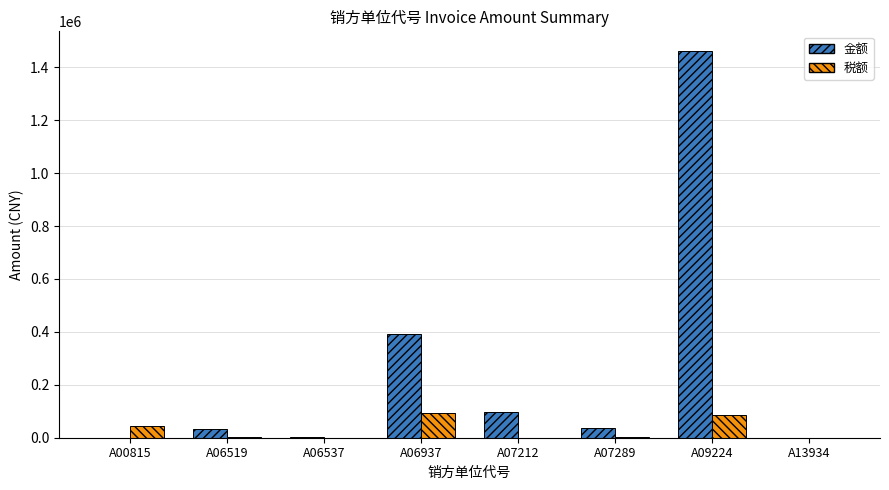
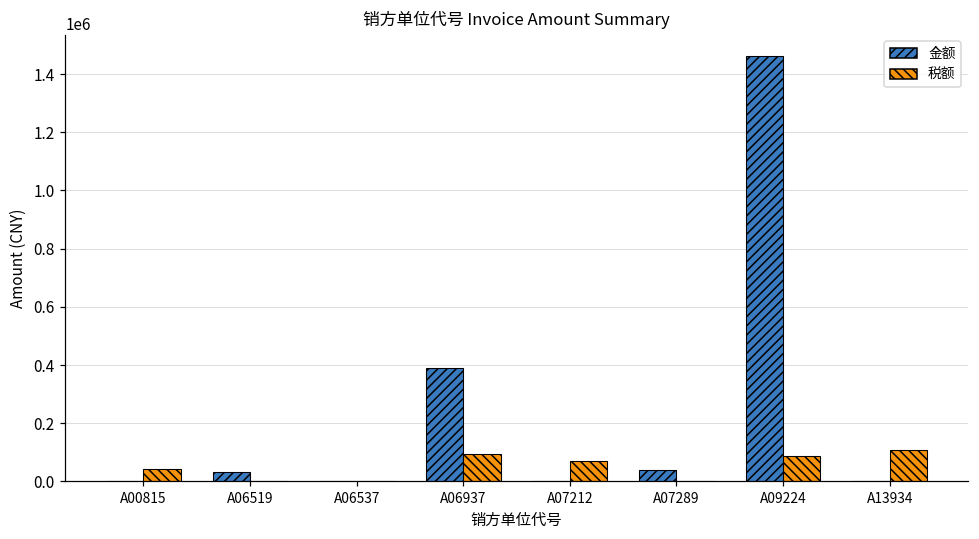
金额, A07212: 100000 -> 0
税额, A07212: 0 -> 70000
税额, A13934: 0 -> 110000
